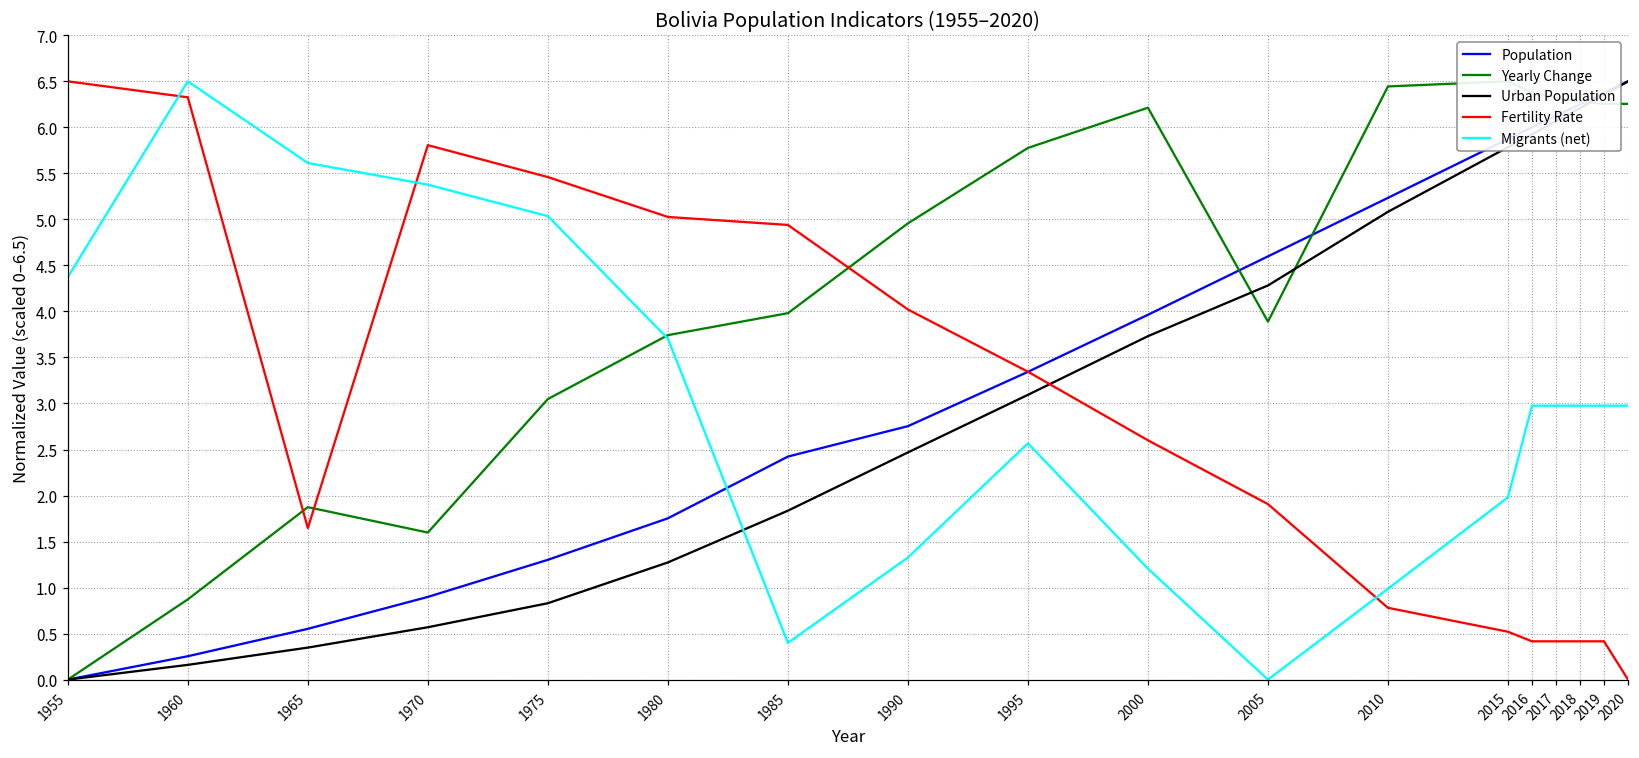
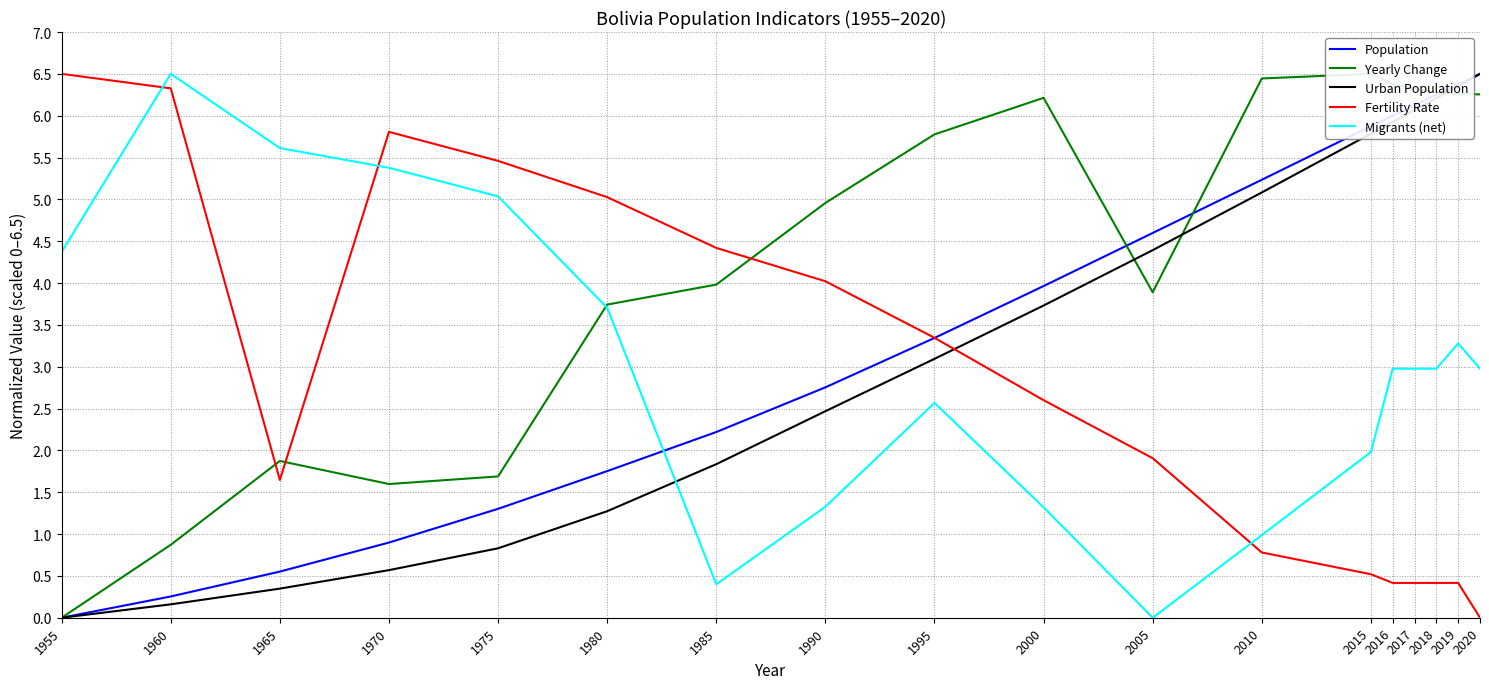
Yearly Change, 1975: 3.0 -> 1.7
Population, 1985: 2.4 -> 2.2
Fertility Rate, 1985: 4.9 -> 4.4
Migrants (net), 2000: 1.2 -> 1.3
Urban Population, 2005: 4.3 -> 4.4
Migrants (net), 2019: 3.0 -> 3.3
